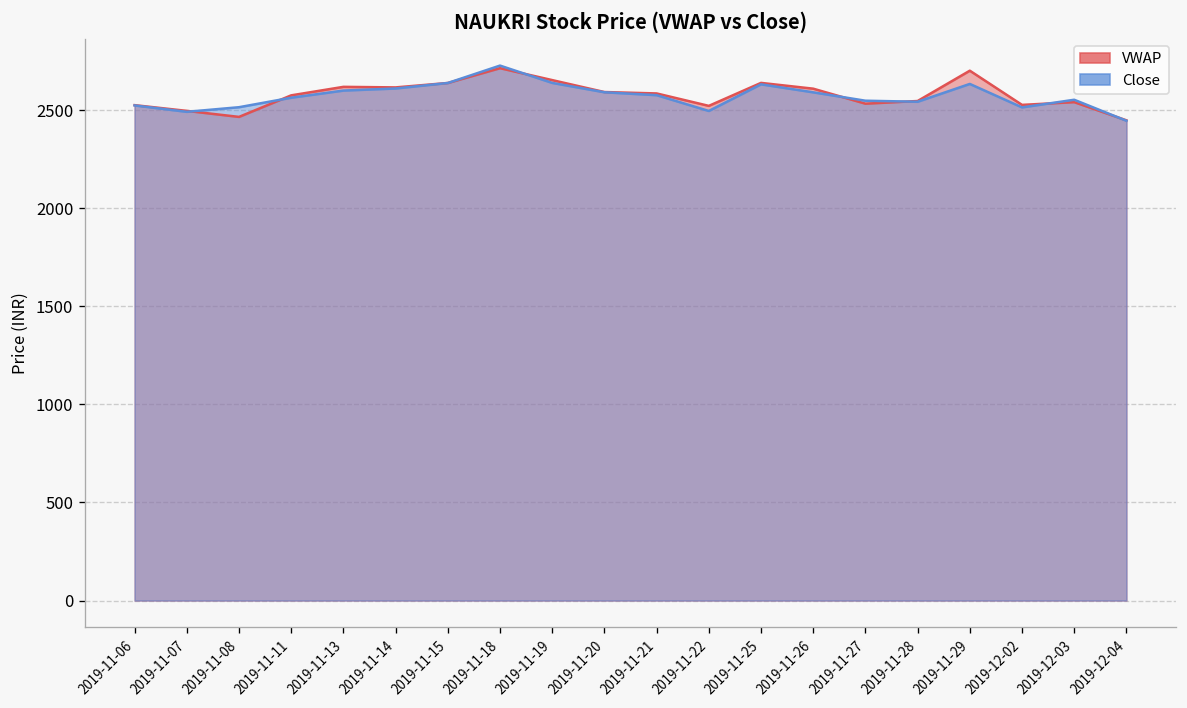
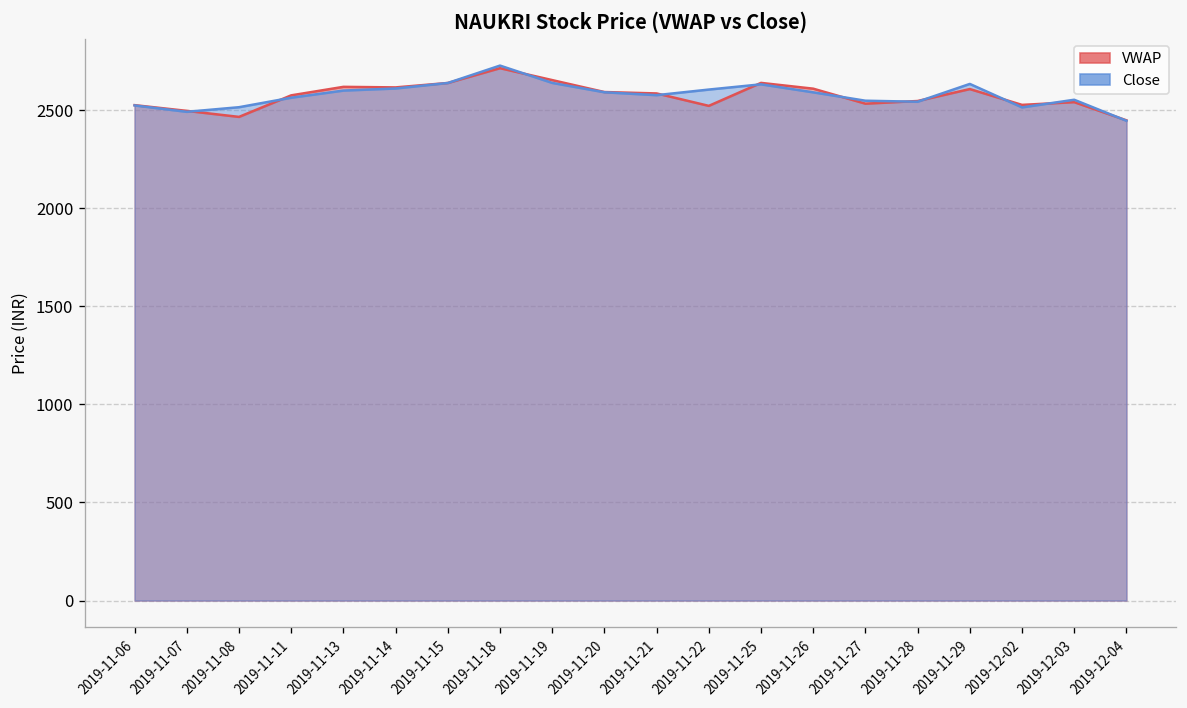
Close, 2019-11-22: 2500 -> 2610
VWAP, 2019-11-29: 2700 -> 2610
